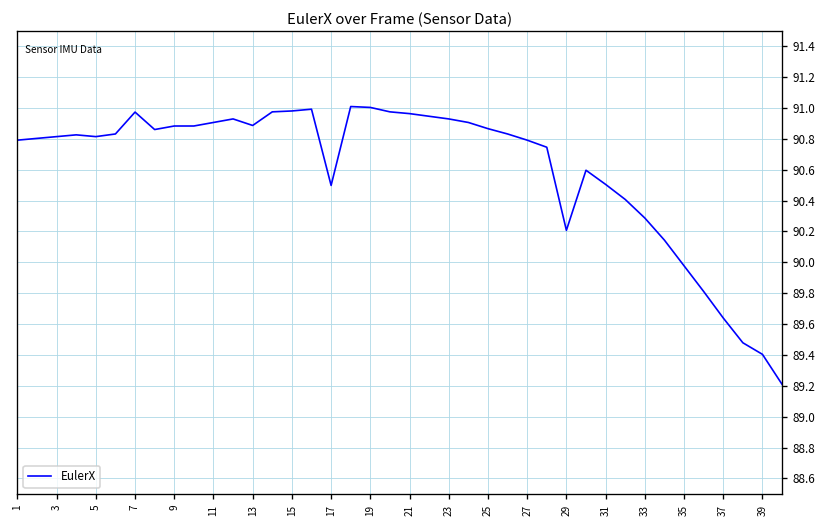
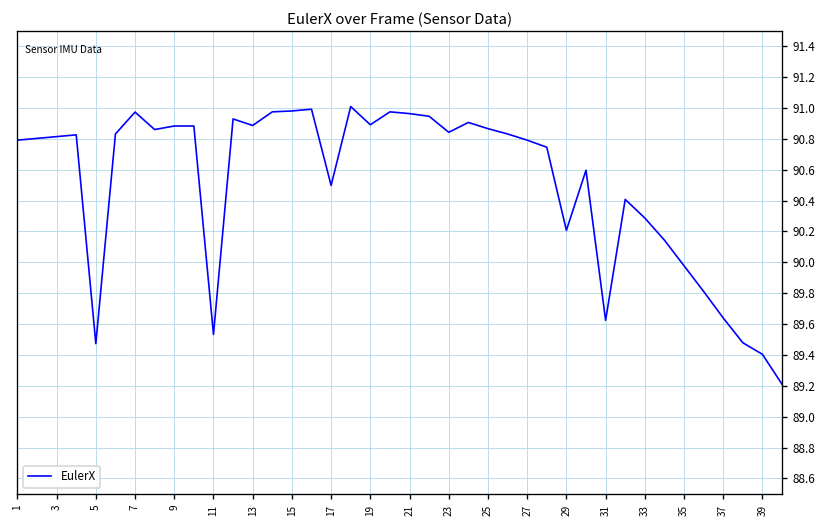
5: 90.81 -> 89.47
11: 90.91 -> 89.53
19: 91.00 -> 90.89
23: 90.93 -> 90.84
31: 90.50 -> 89.62
